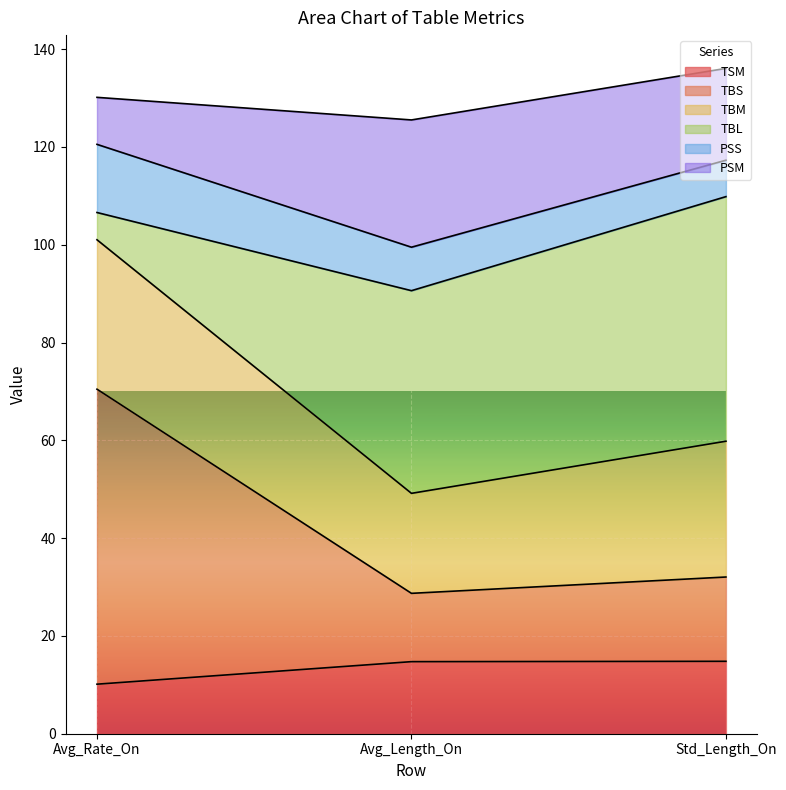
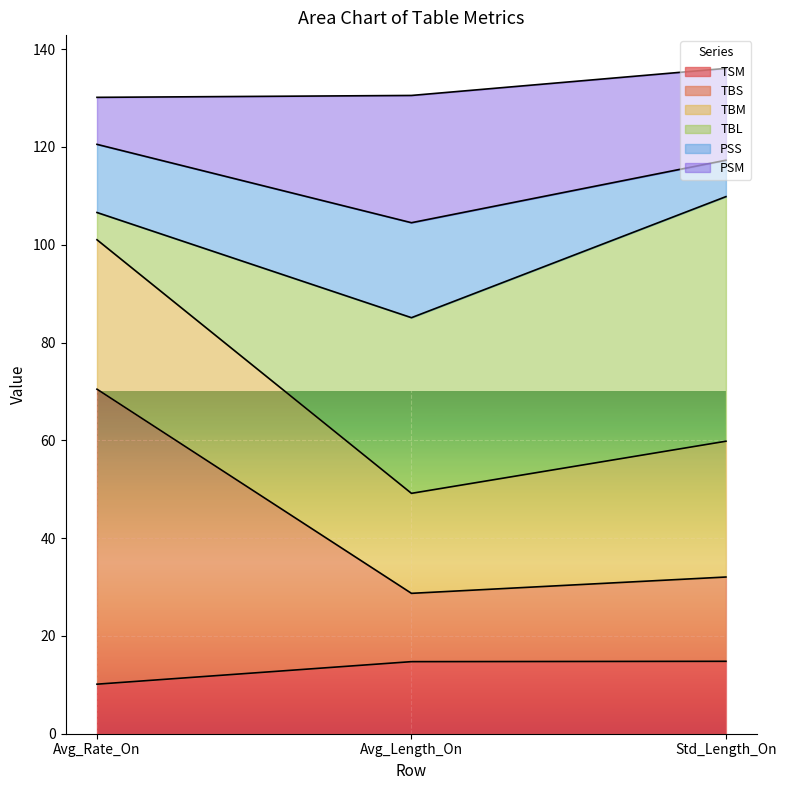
TBL, Avg_Length_On: 41 -> 36
PSS, Avg_Length_On: 9 -> 19
